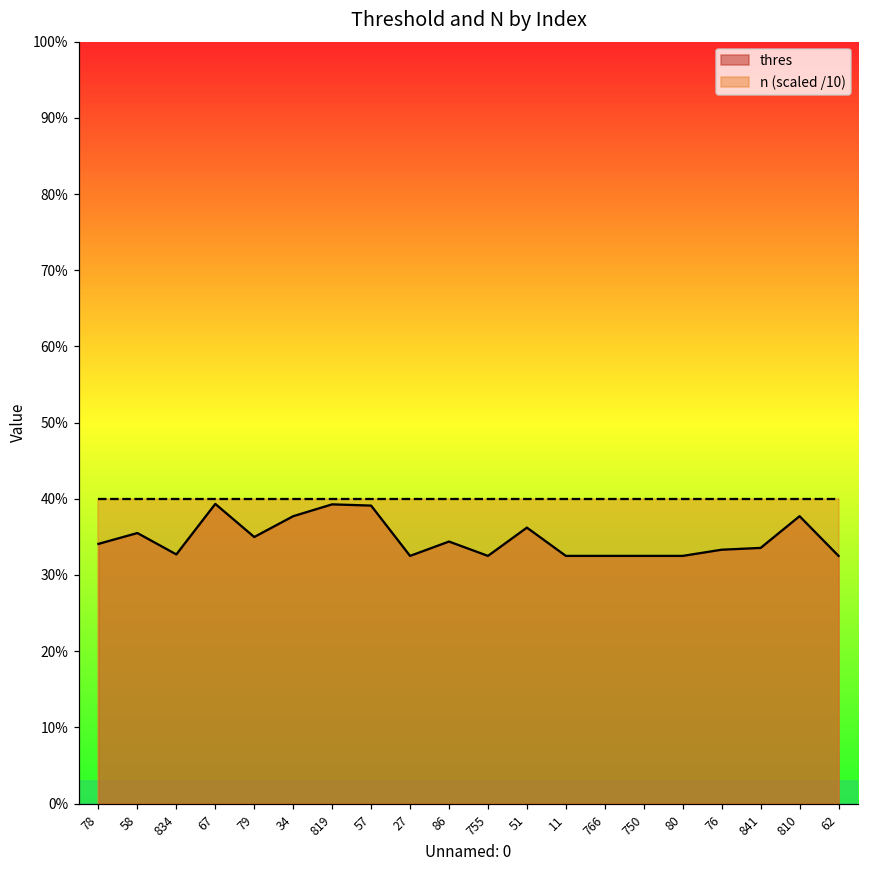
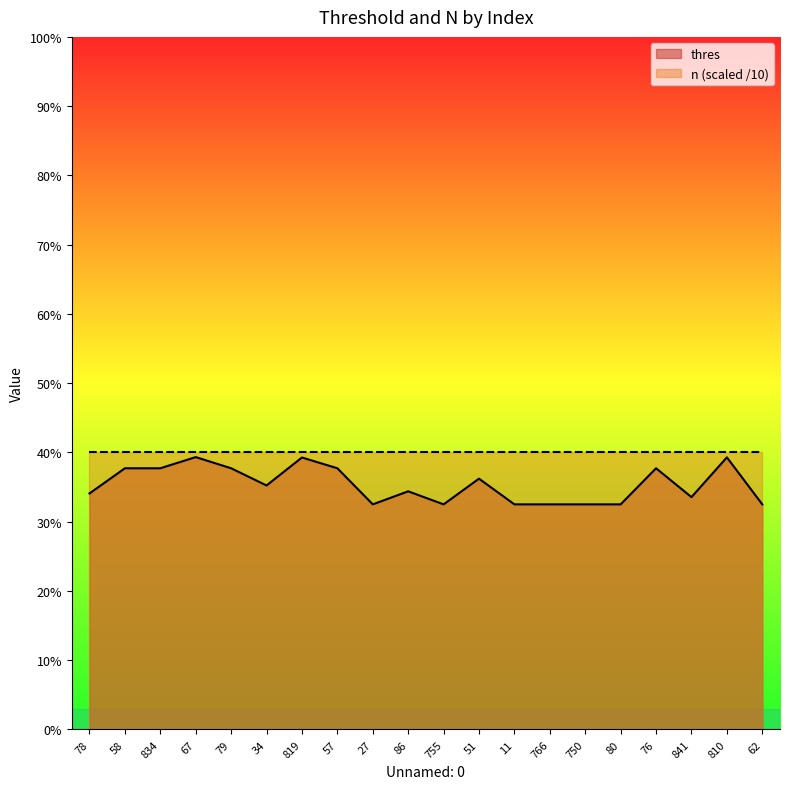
thres, 58: 36% -> 38%
thres, 834: 33% -> 38%
thres, 79: 35% -> 38%
thres, 34: 38% -> 35%
thres, 57: 39% -> 38%
thres, 76: 33% -> 38%
thres, 810: 38% -> 39%
